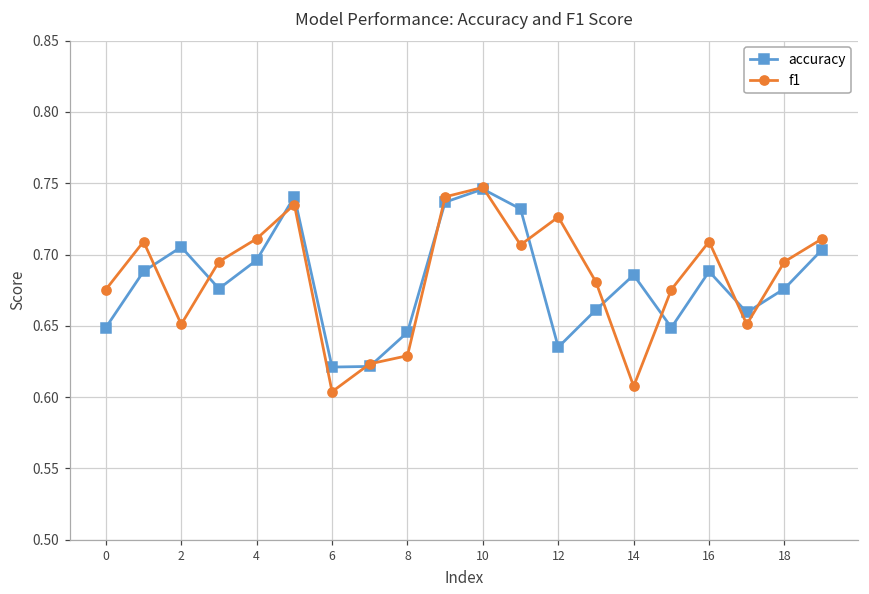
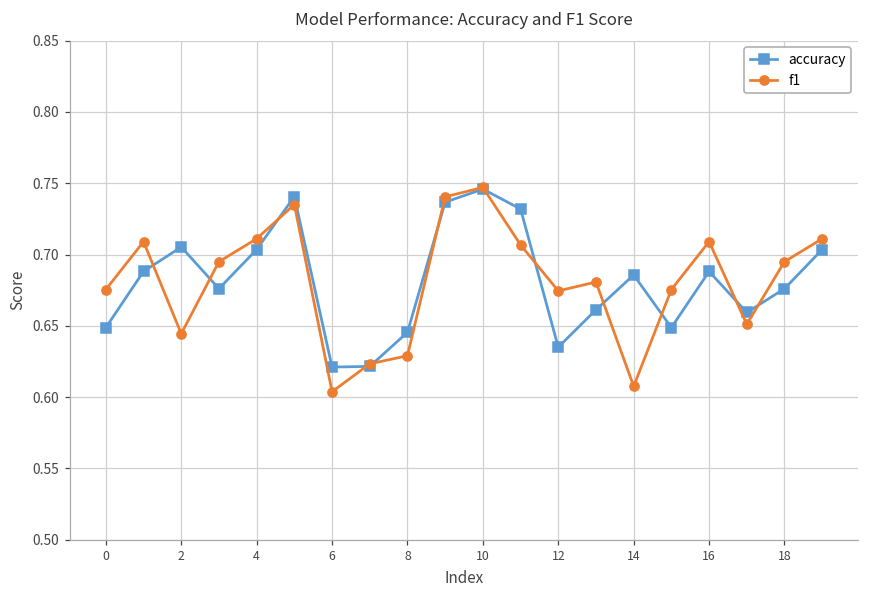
f1, 2: 0.651 -> 0.644
accuracy, 4: 0.696 -> 0.704
f1, 12: 0.726 -> 0.675
